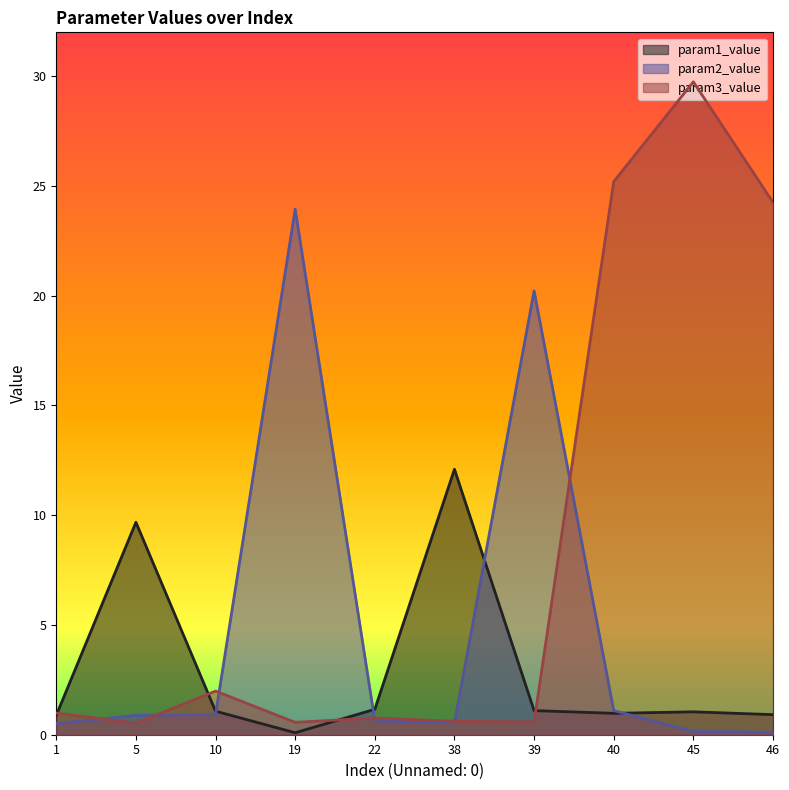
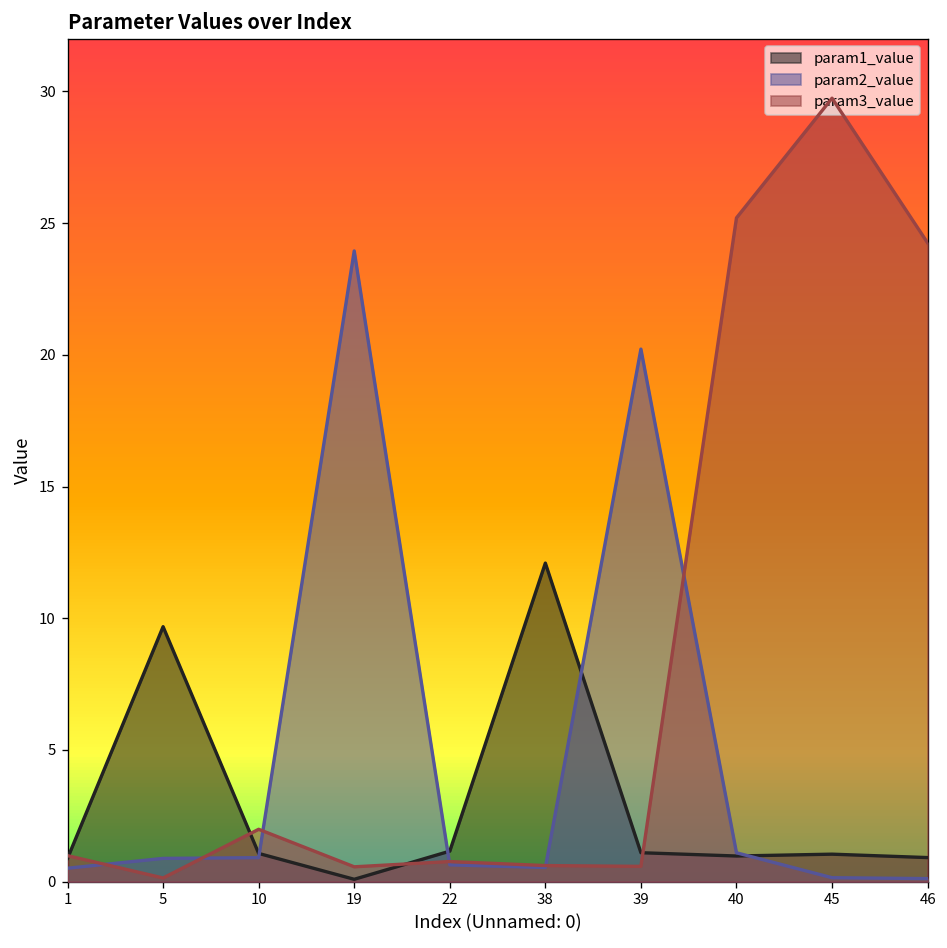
param3_value, 5: 0.5 -> 0.1
